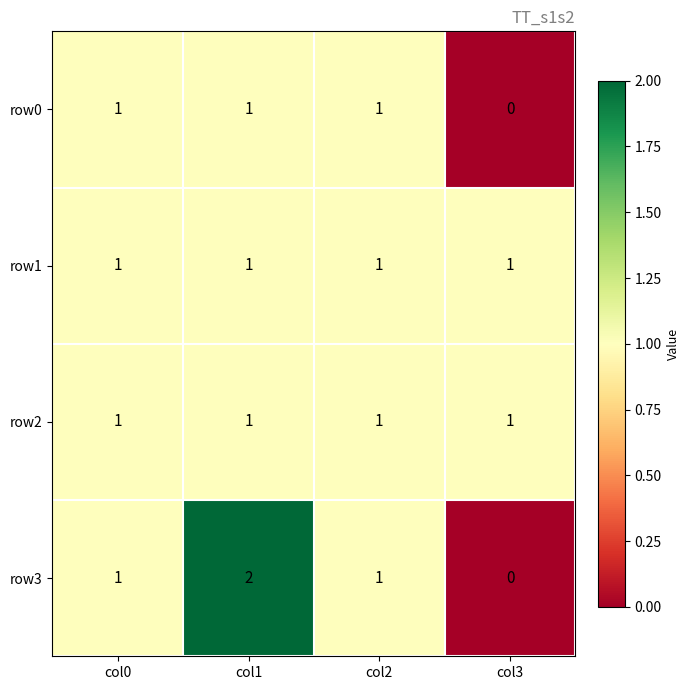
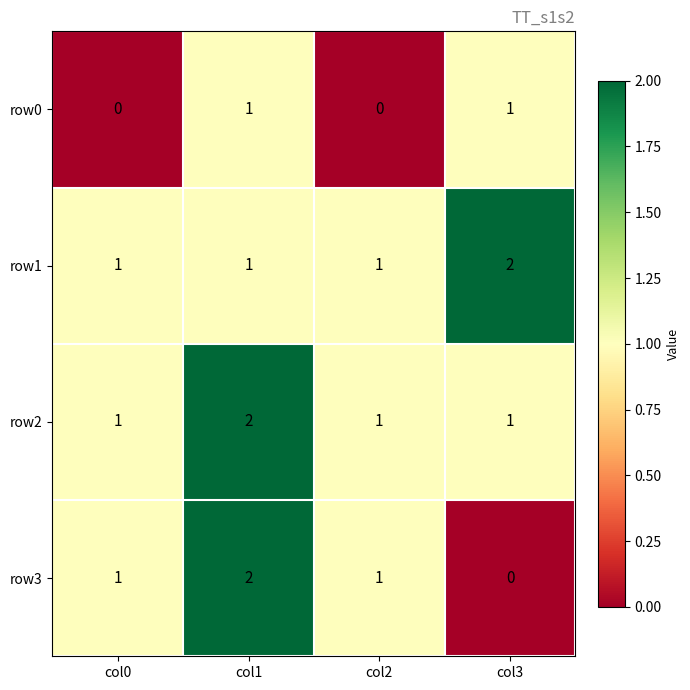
row0, col0: 1 -> 0
row0, col2: 1 -> 0
row0, col3: 0 -> 1
row1, col3: 1 -> 2
row2, col1: 1 -> 2
